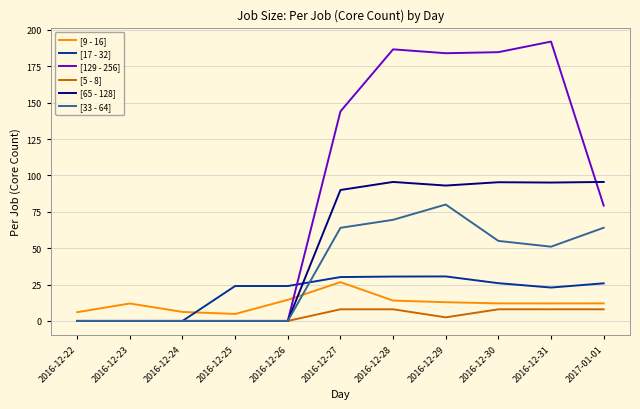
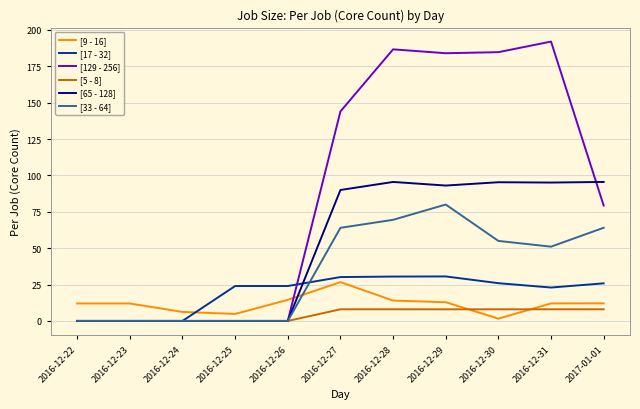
[9 - 16], 2016-12-22: 6 -> 12
[5 - 8], 2016-12-29: 2 -> 8
[9 - 16], 2016-12-30: 12 -> 2
